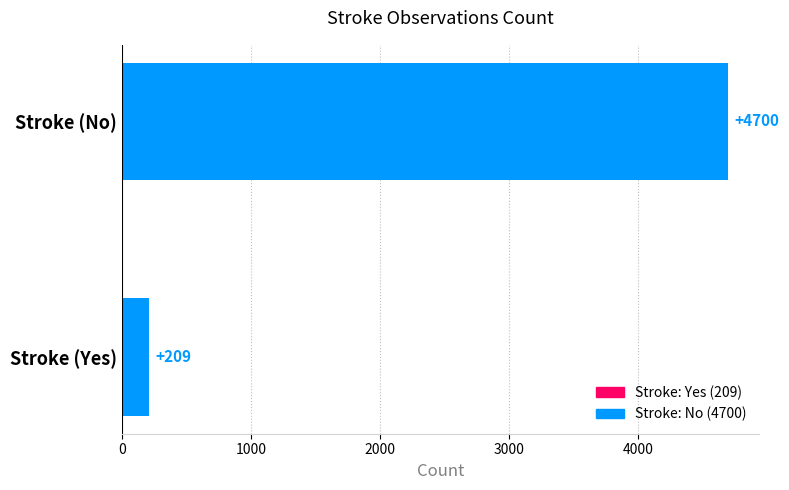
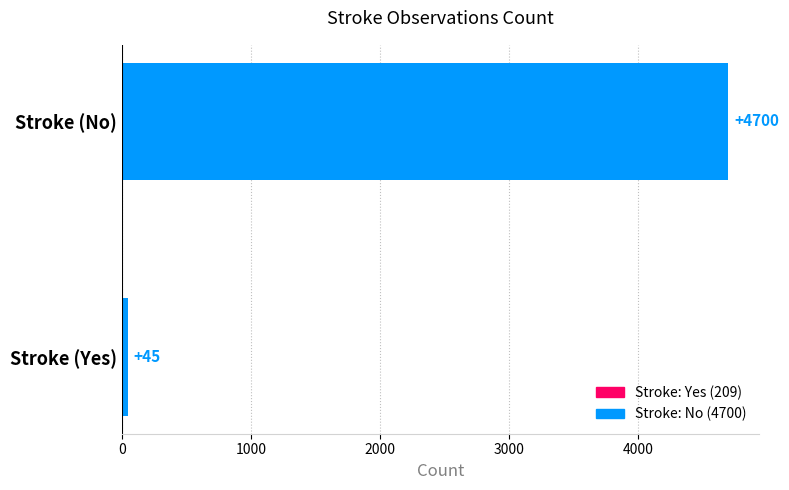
Stroke (Yes): +209 -> +45
